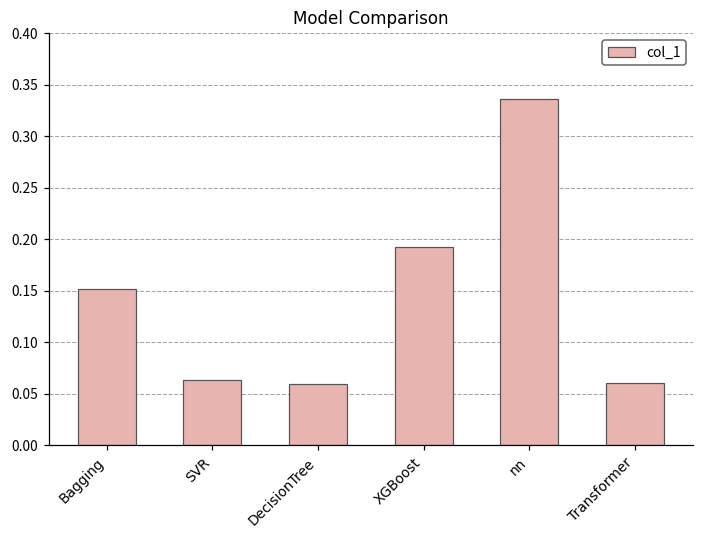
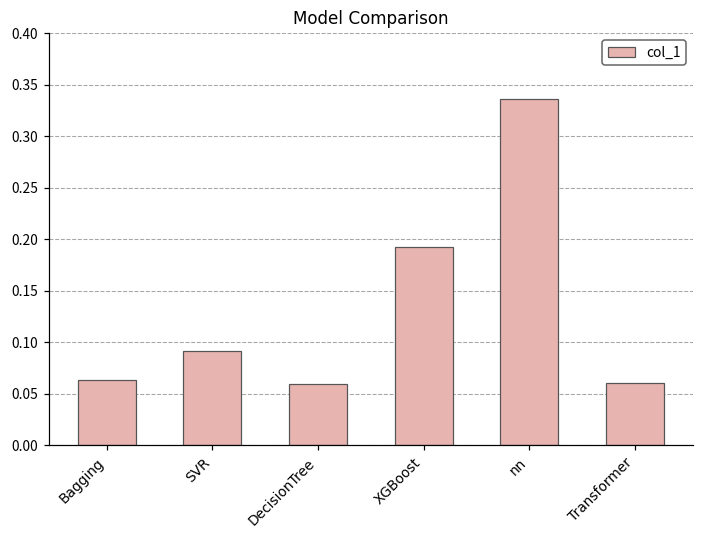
Bagging: 0.15 -> 0.06
SVR: 0.06 -> 0.09
